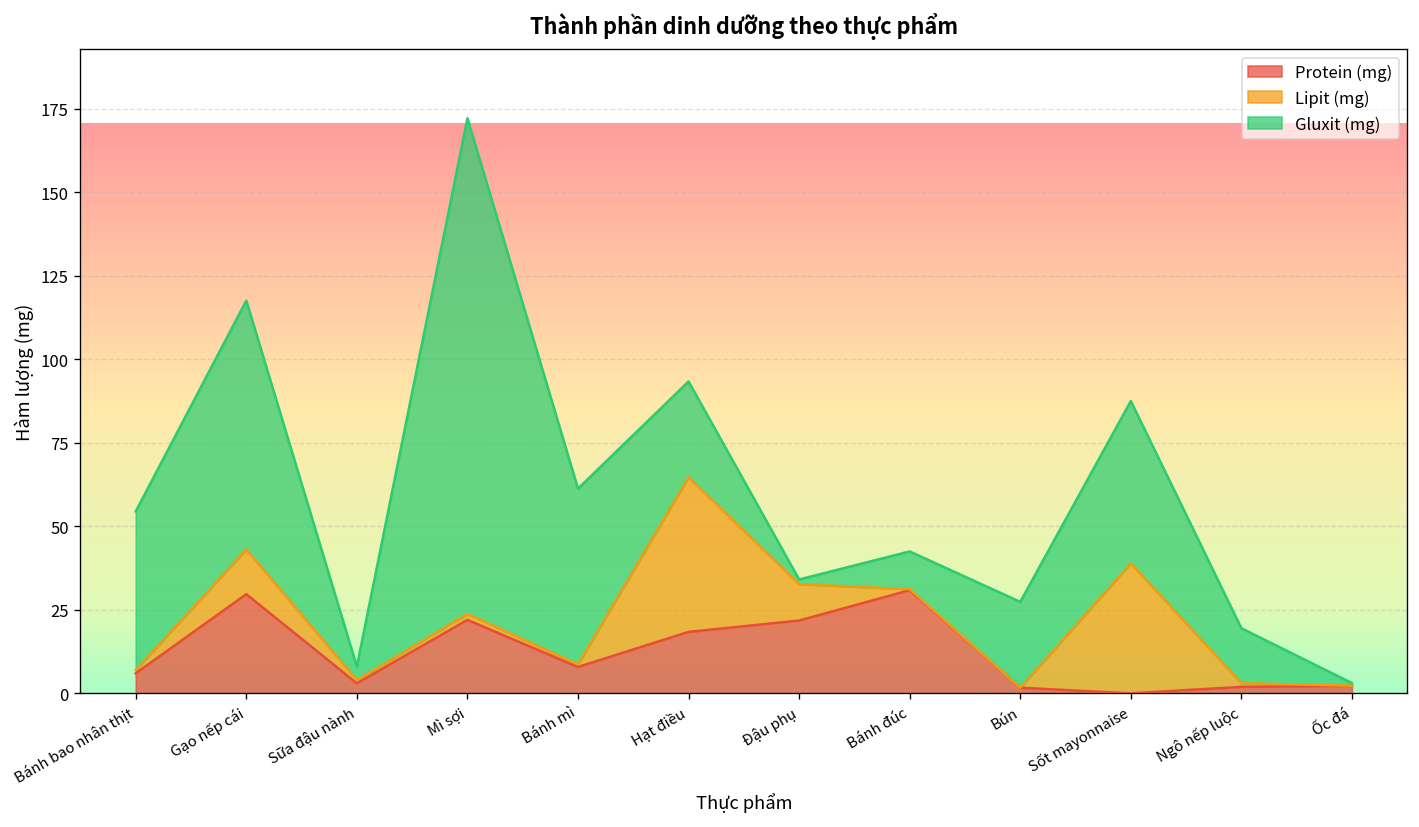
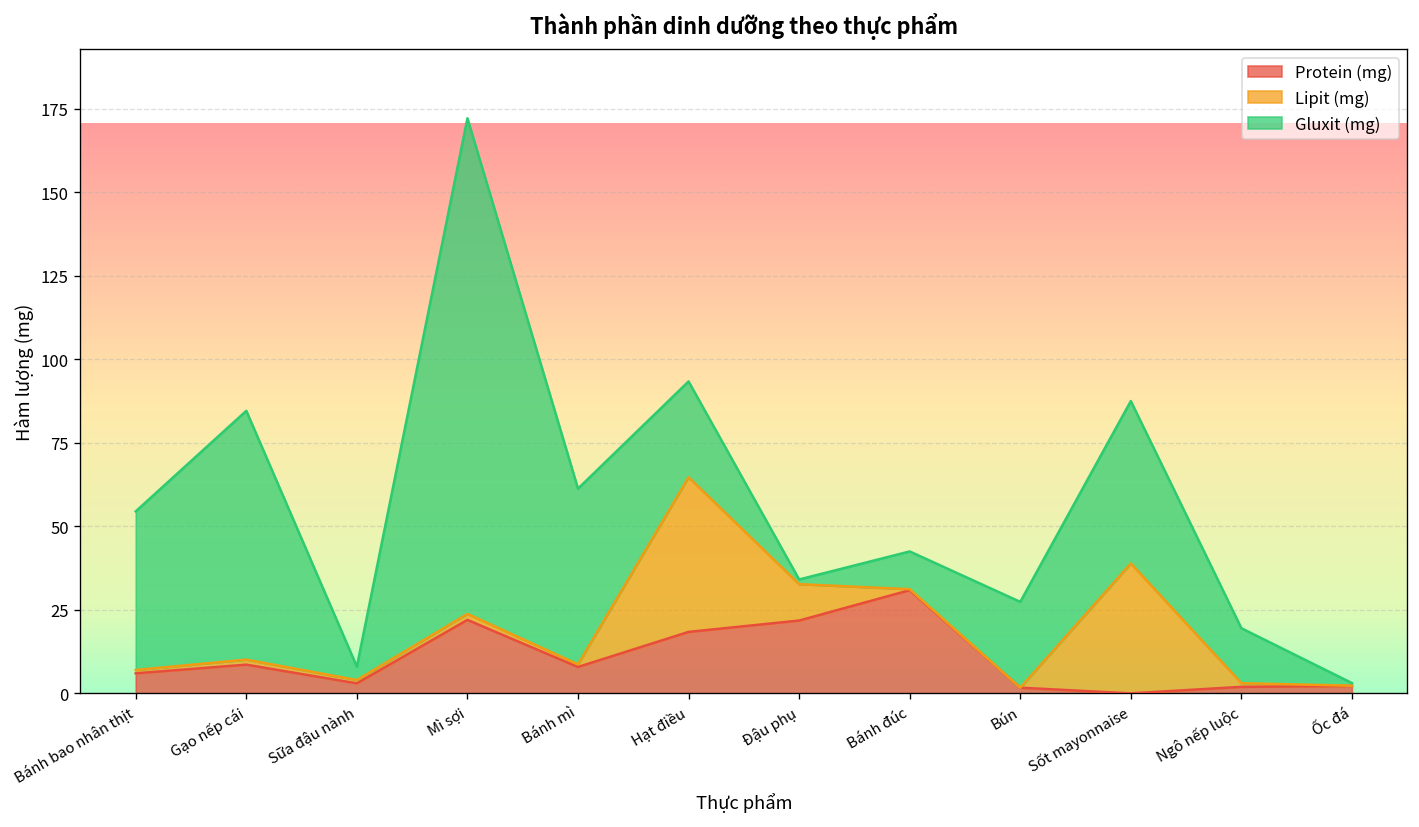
Protein (mg), Gạo nếp cái: 30 -> 9
Lipit (mg), Gạo nếp cái: 13 -> 2
